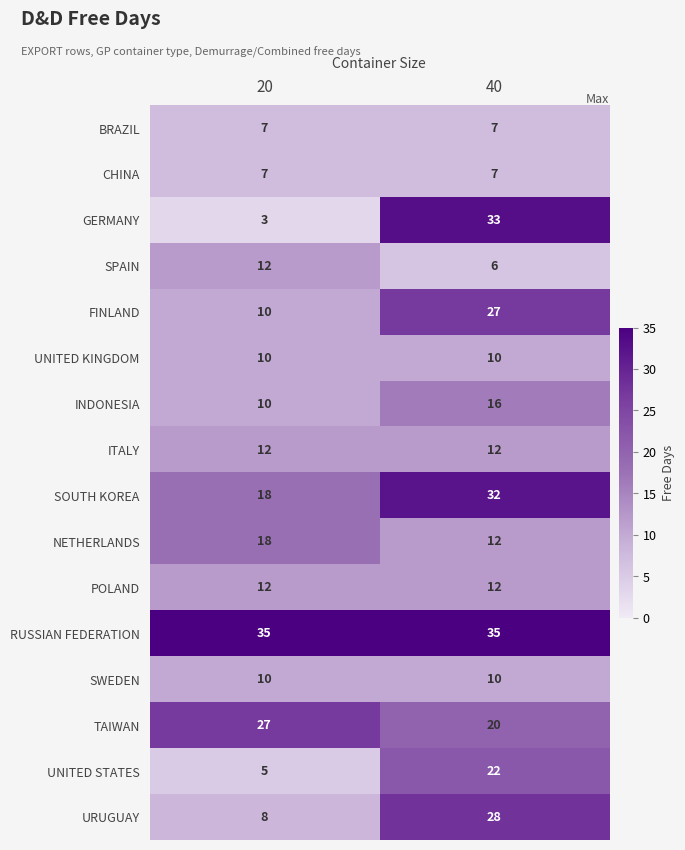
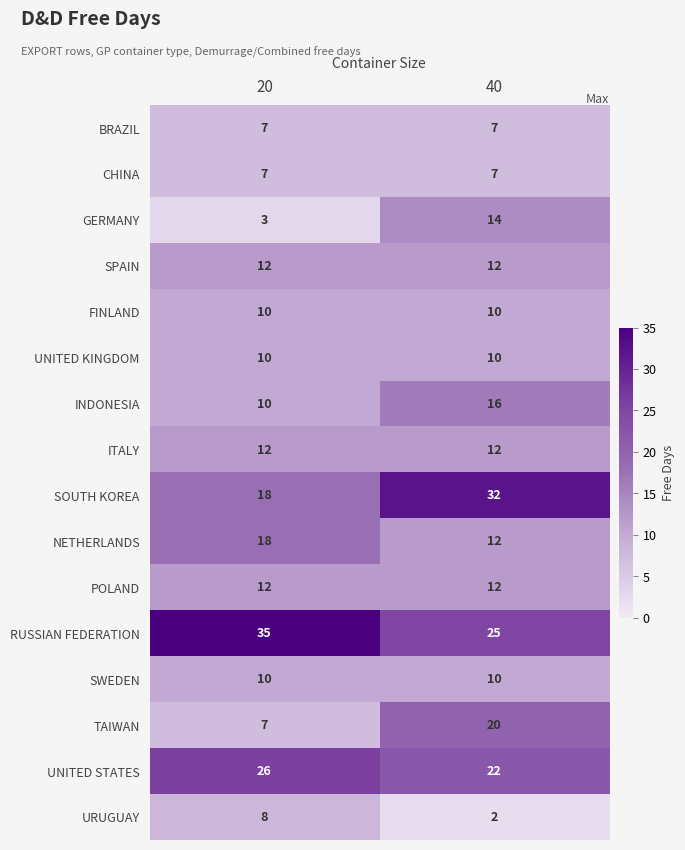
GERMANY, 40: 33 -> 14
SPAIN, 40: 6 -> 12
FINLAND, 40: 27 -> 10
RUSSIAN FEDERATION, 40: 35 -> 25
TAIWAN, 20: 27 -> 7
UNITED STATES, 20: 5 -> 26
URUGUAY, 40: 28 -> 2
